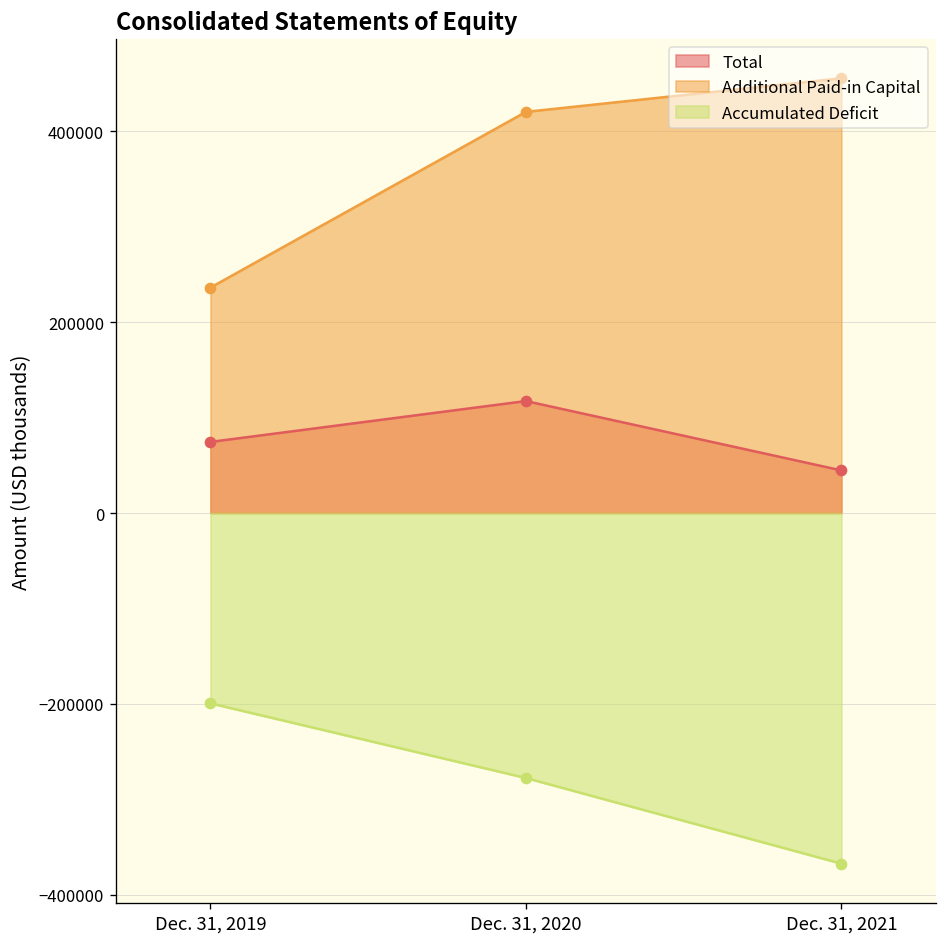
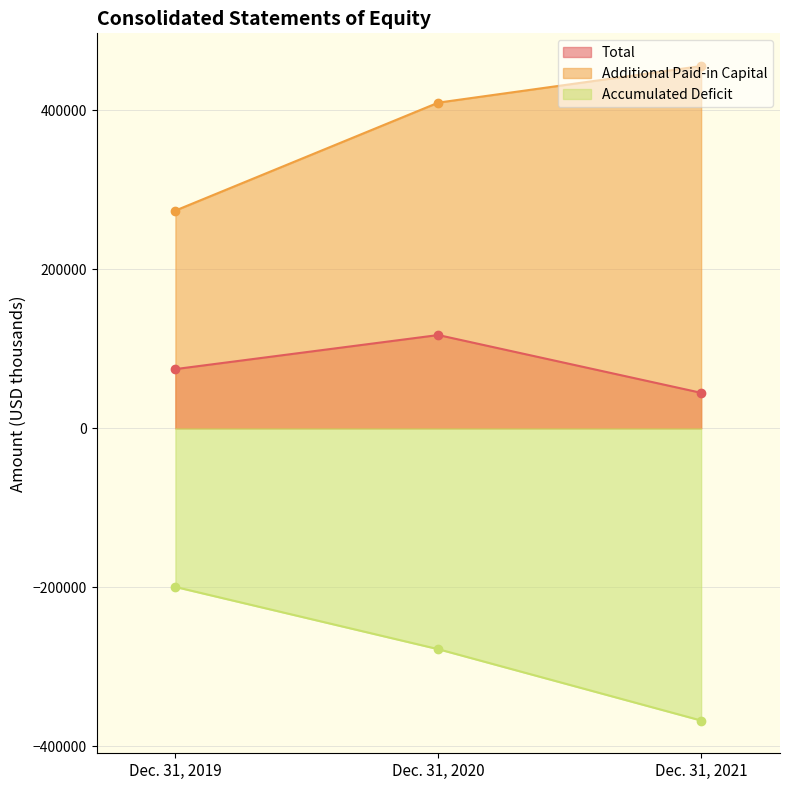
Additional Paid-in Capital, Dec. 31, 2019: 240000 -> 270000
Additional Paid-in Capital, Dec. 31, 2020: 420000 -> 410000
